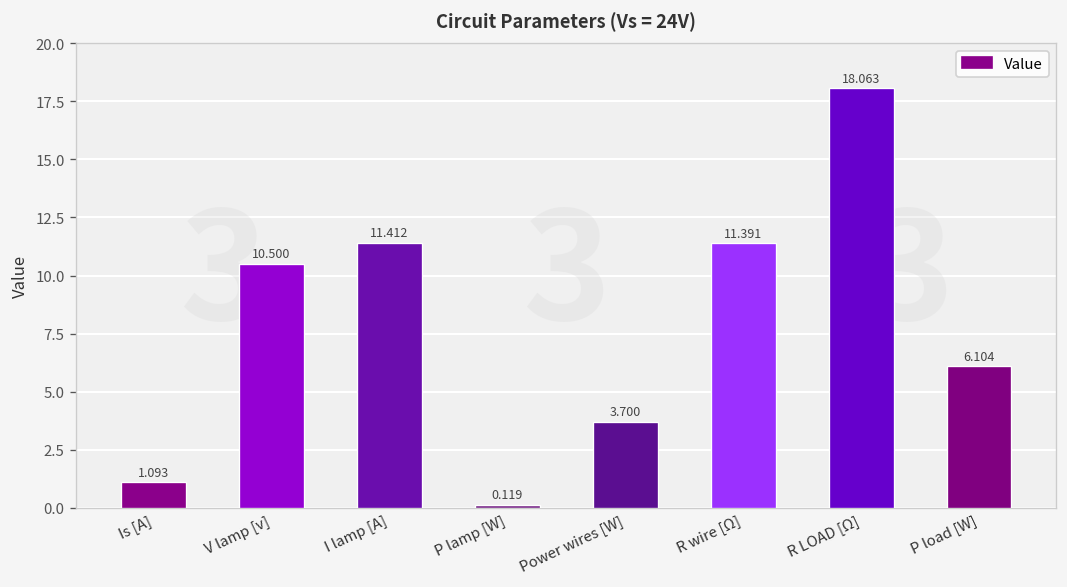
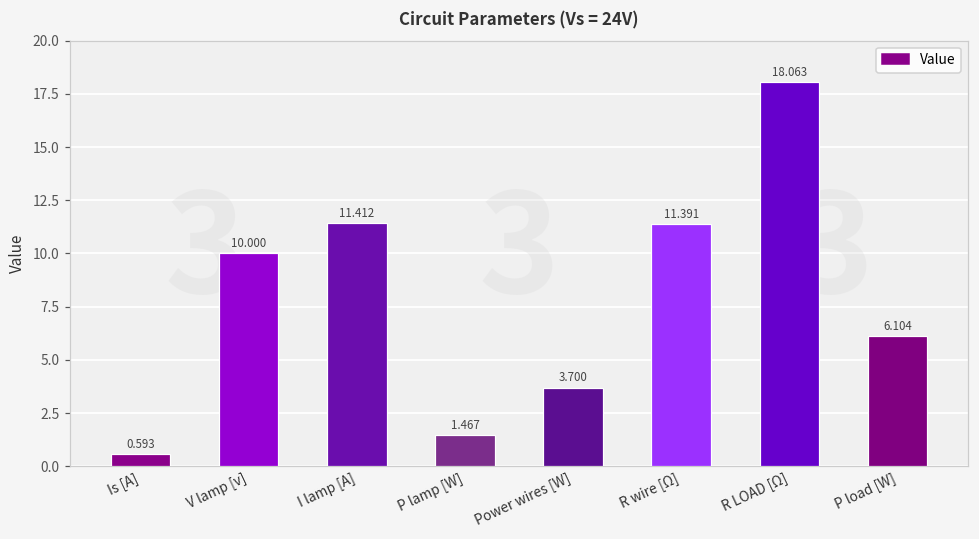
Is [A]: 1.093 -> 0.593
V lamp [v]: 10.500 -> 10.000
P lamp [W]: 0.119 -> 1.467
